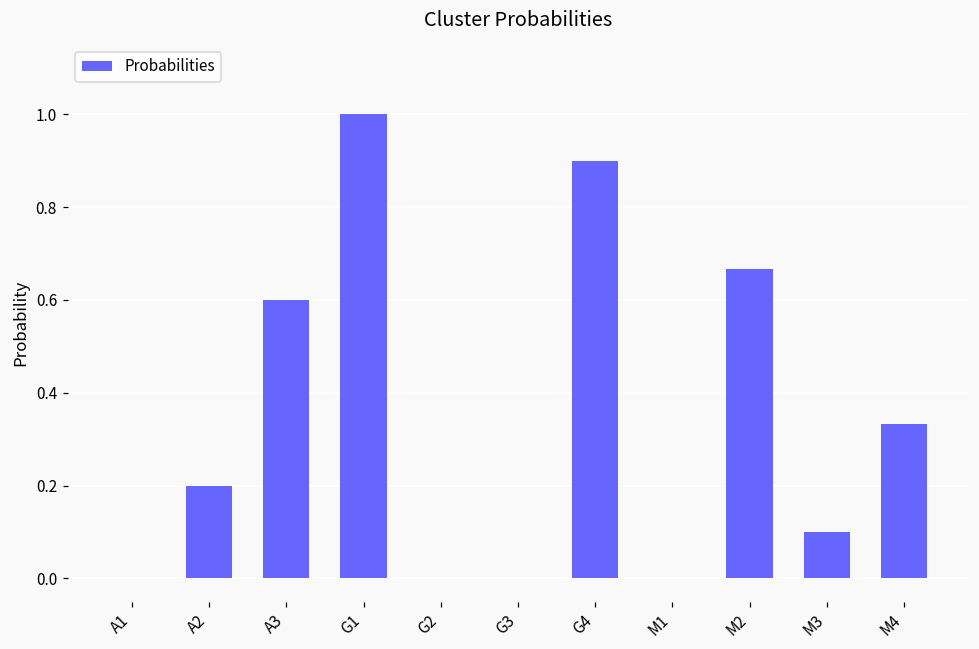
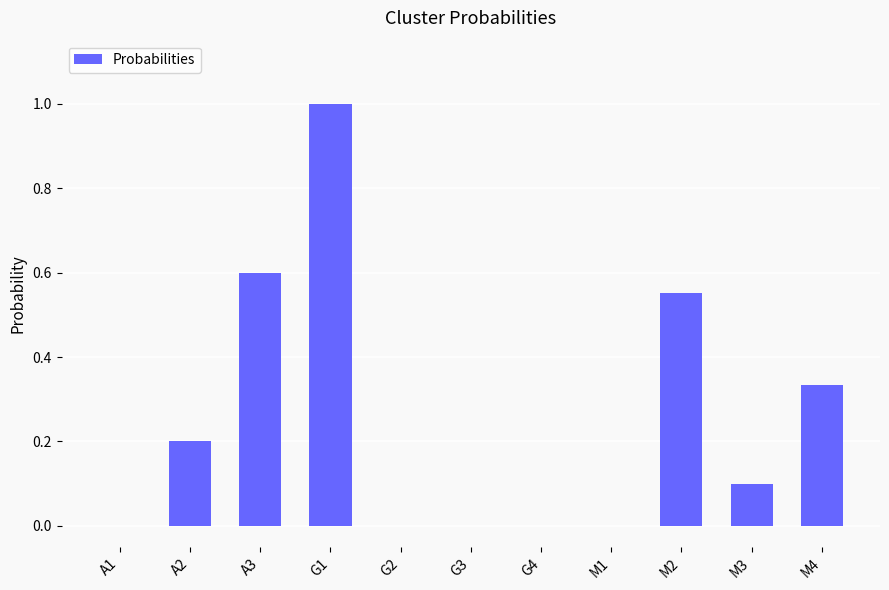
G4: 0.9 -> 0.0
M2: 0.67 -> 0.55
